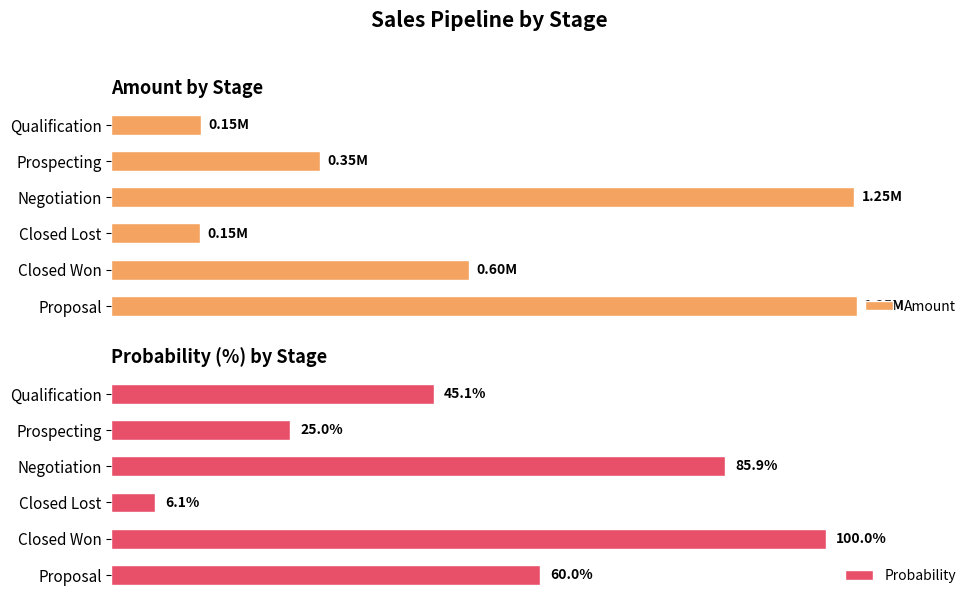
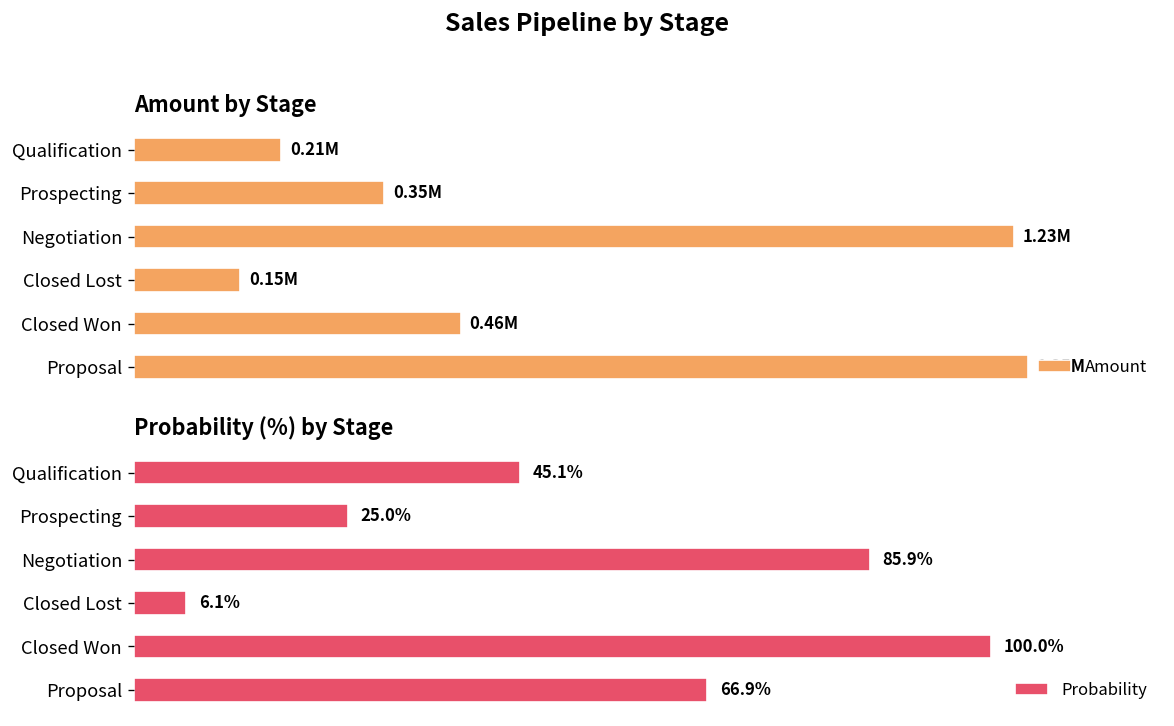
Amount by Stage, Qualification: 0.15M -> 0.21M
Amount by Stage, Negotiation: 1.25M -> 1.23M
Amount by Stage, Closed Won: 0.60M -> 0.46M
Probability (%) by Stage, Proposal: 60.0% -> 66.9%
